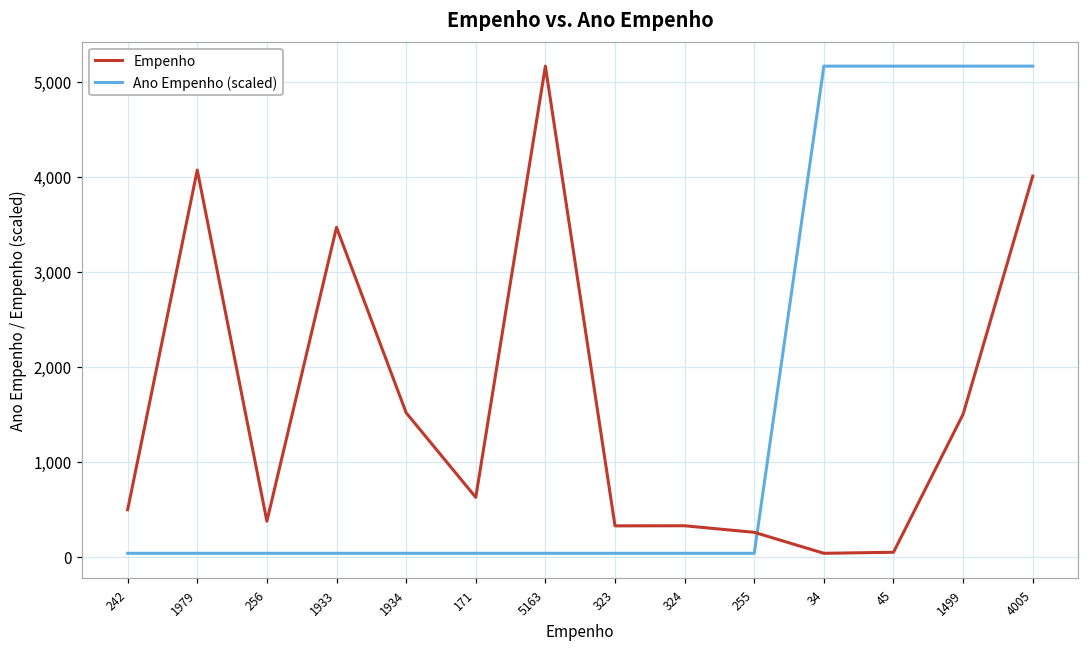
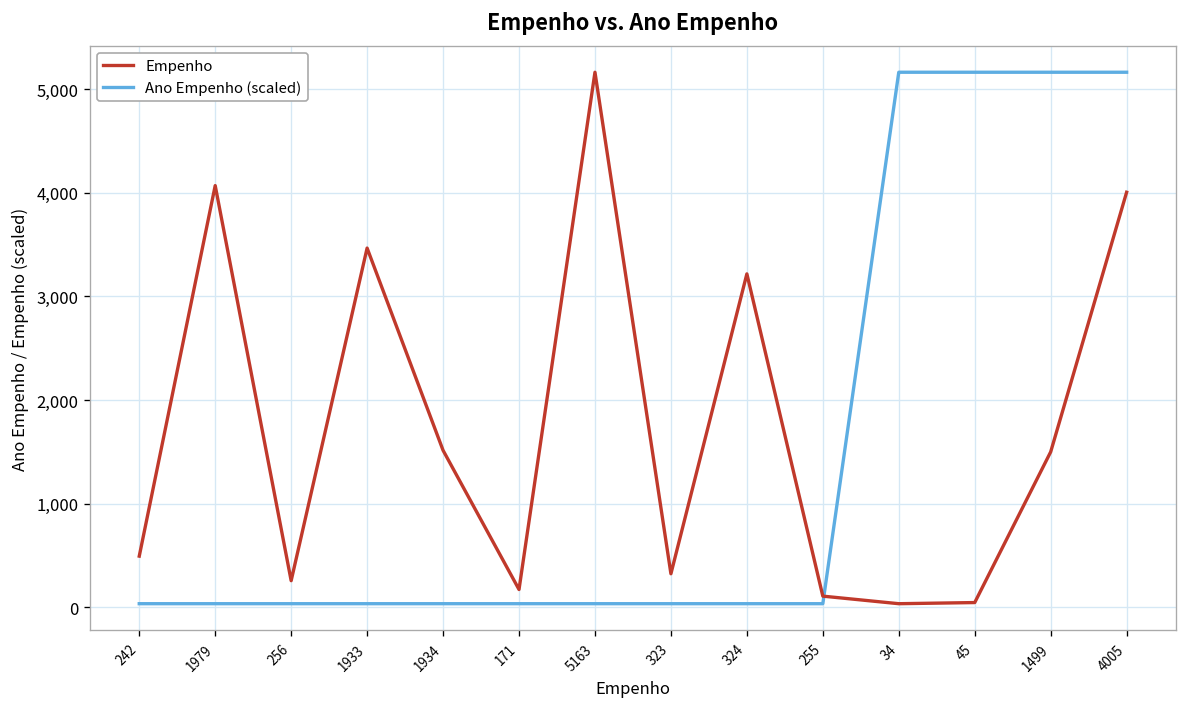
Empenho, 256: 400 -> 300
Empenho, 171: 600 -> 200
Empenho, 324: 300 -> 3,200
Empenho, 255: 300 -> 100
